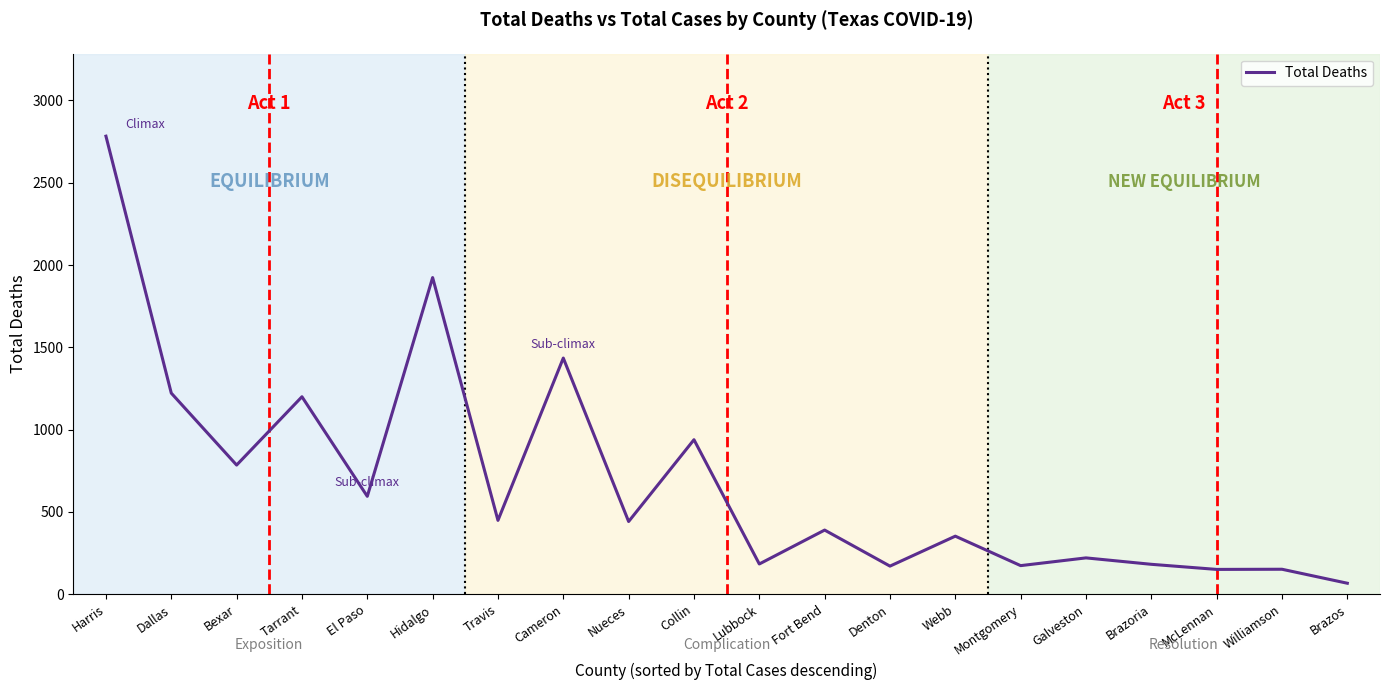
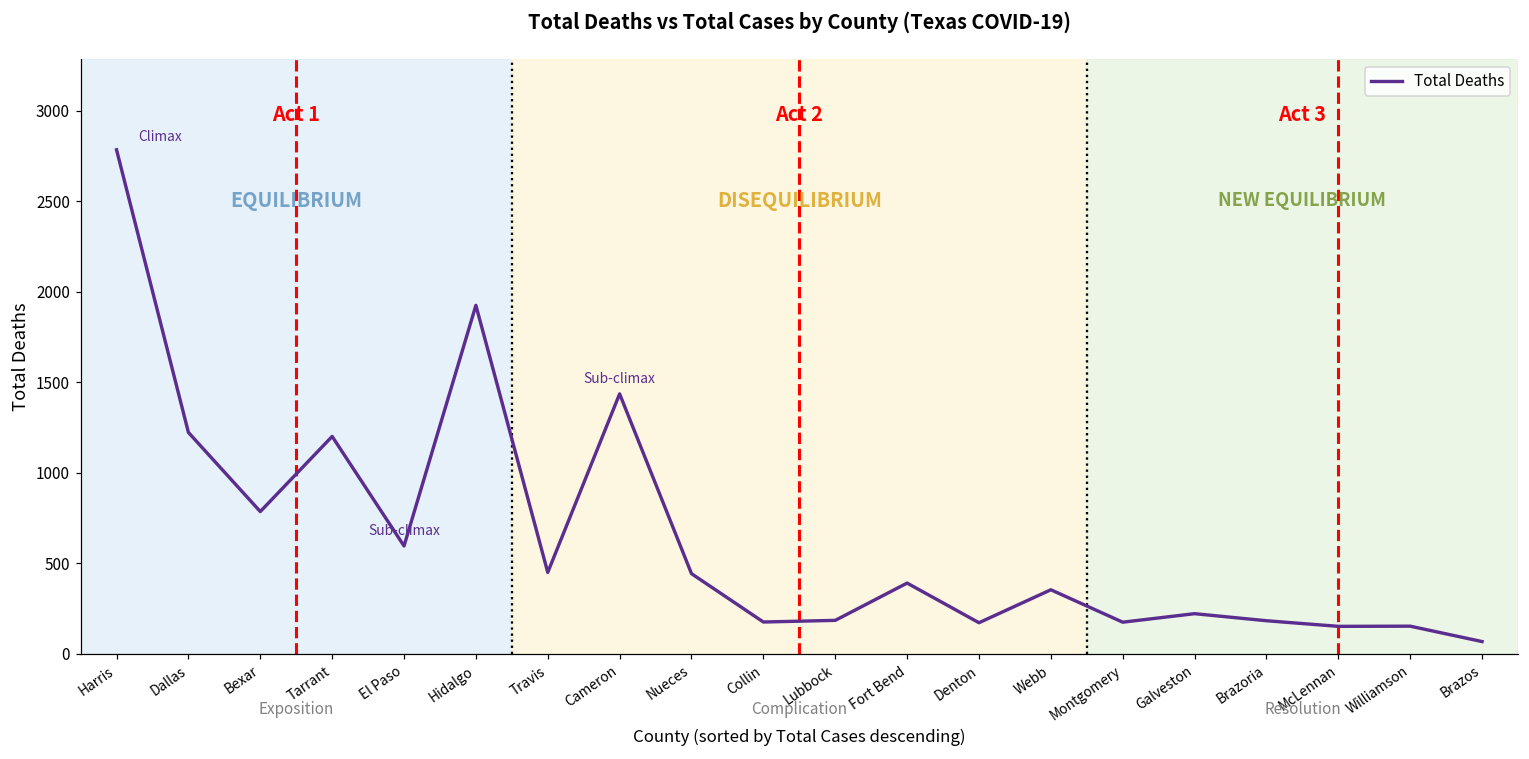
Collin: 940 -> 180
